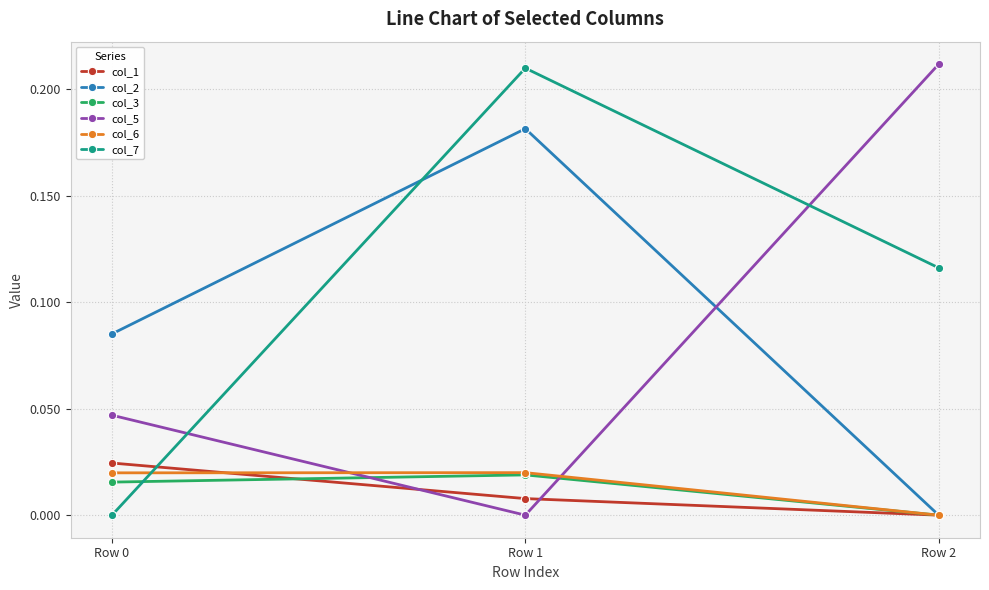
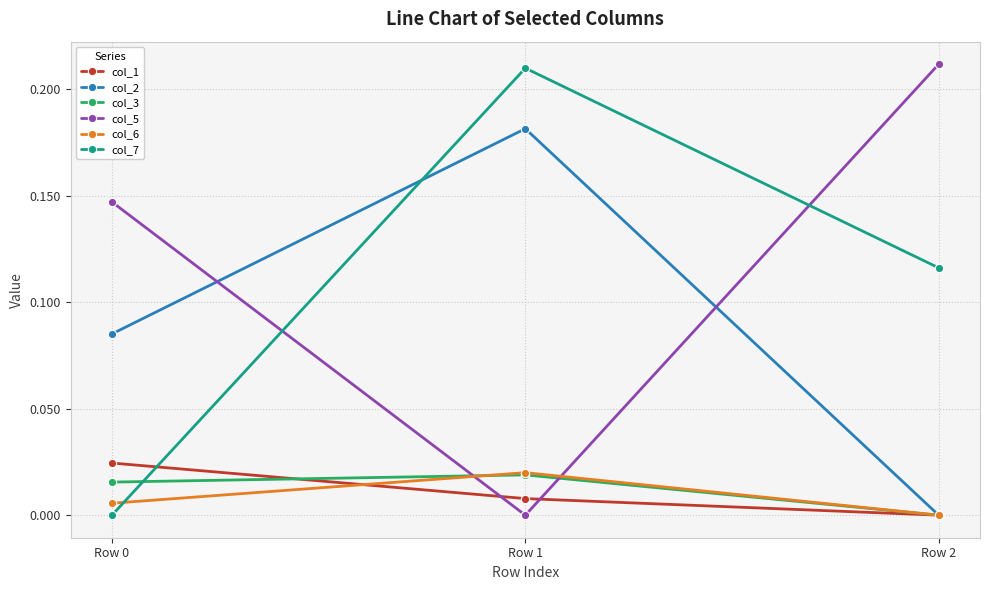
col_5, Row 0: 0.047 -> 0.147
col_6, Row 0: 0.020 -> 0.006
